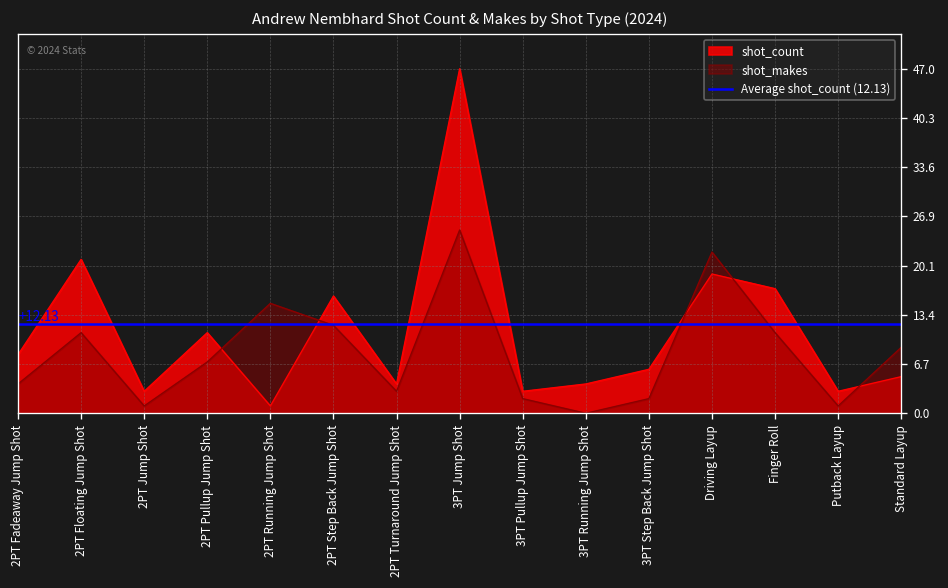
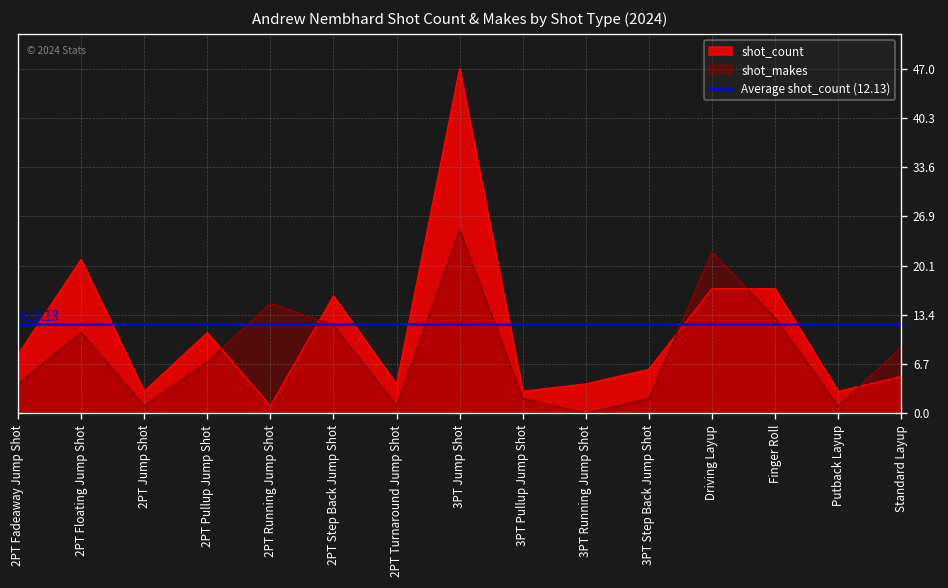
shot_makes, 2PT Turnaround Jump Shot: 3 -> 1
shot_count, Driving Layup: 19 -> 17
shot_makes, Finger Roll: 11 -> 13
